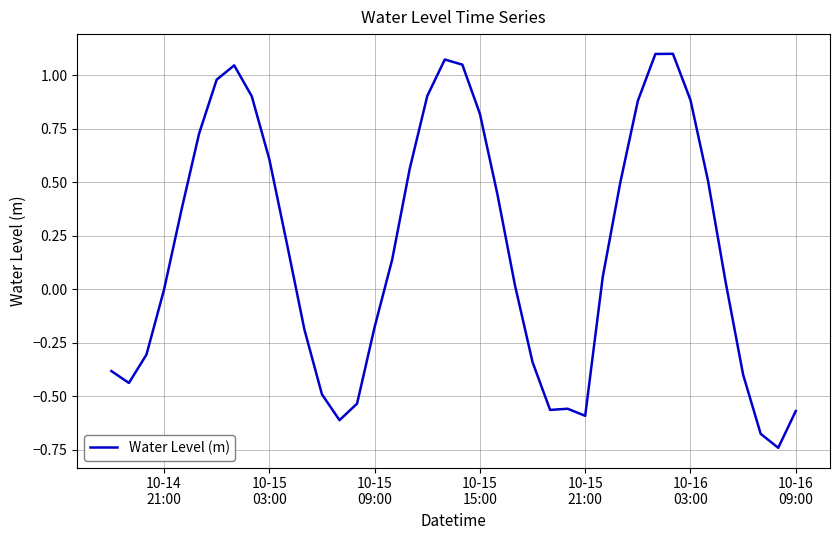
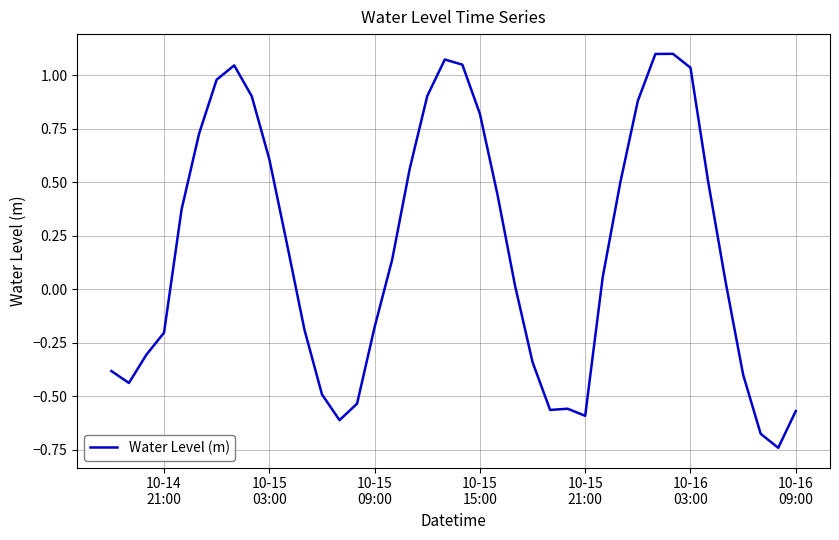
10-14 21:00: 0.00 -> -0.20
10-16 03:00: 0.88 -> 1.04
